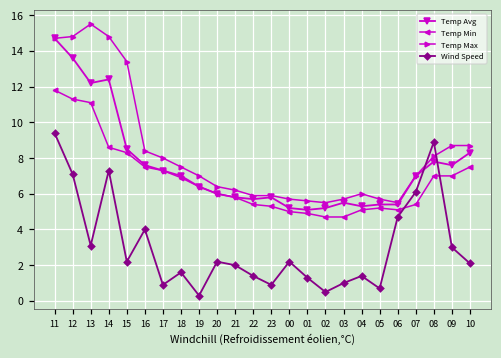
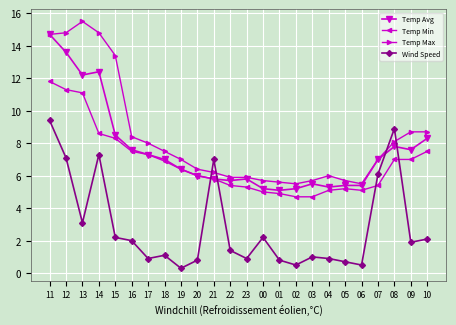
Wind Speed, 16: 4 -> 2
Wind Speed, 18: 1.6 -> 1.1
Wind Speed, 20: 2.2 -> 0.8
Wind Speed, 21: 2 -> 7
Wind Speed, 01: 1.3 -> 0.8
Wind Speed, 04: 1.4 -> 0.9
Wind Speed, 06: 4.7 -> 0.5
Wind Speed, 09: 3.0 -> 1.9
